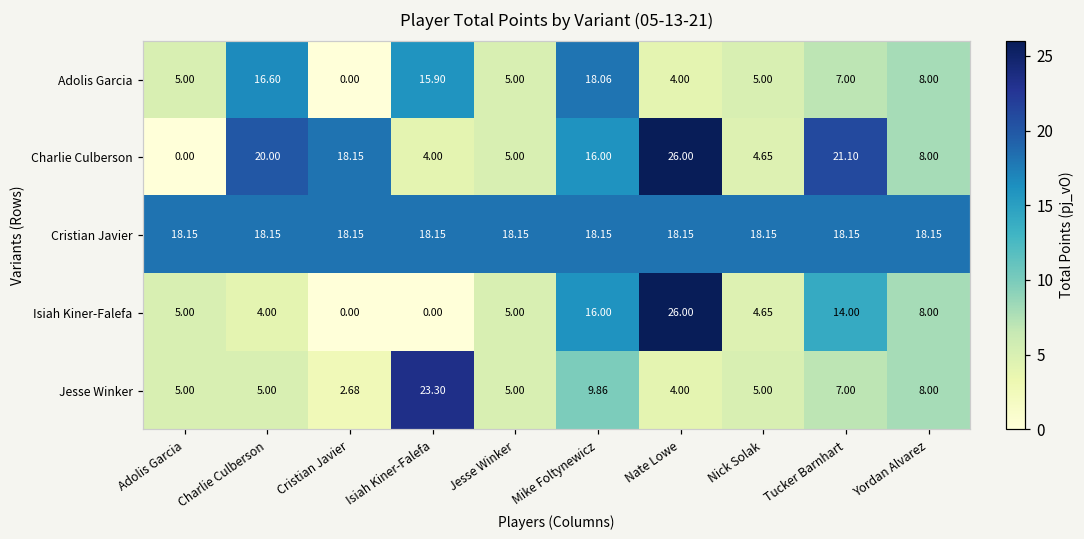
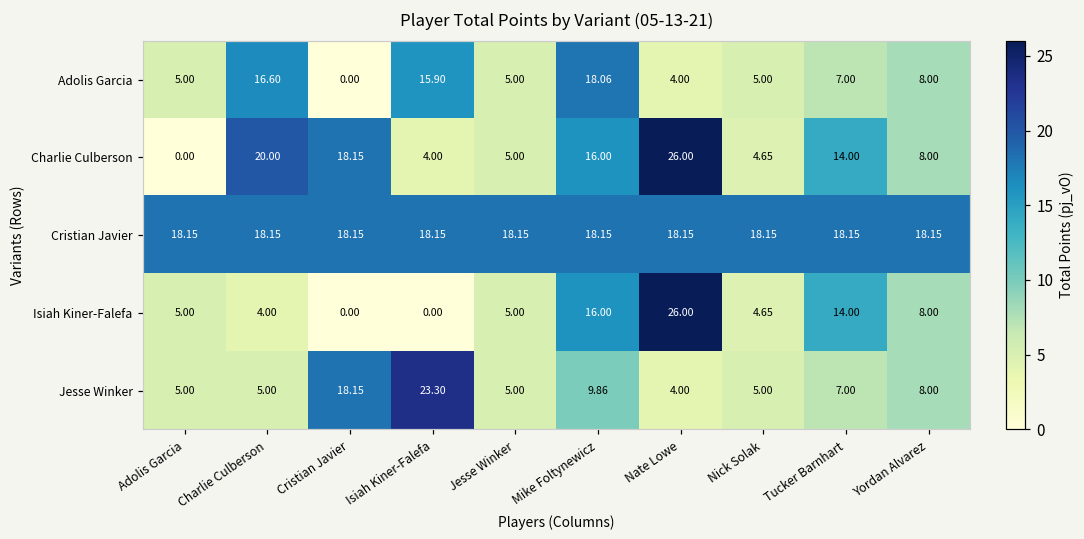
Charlie Culberson, Tucker Barnhart: 21.10 -> 14.00
Jesse Winker, Cristian Javier: 2.68 -> 18.15
